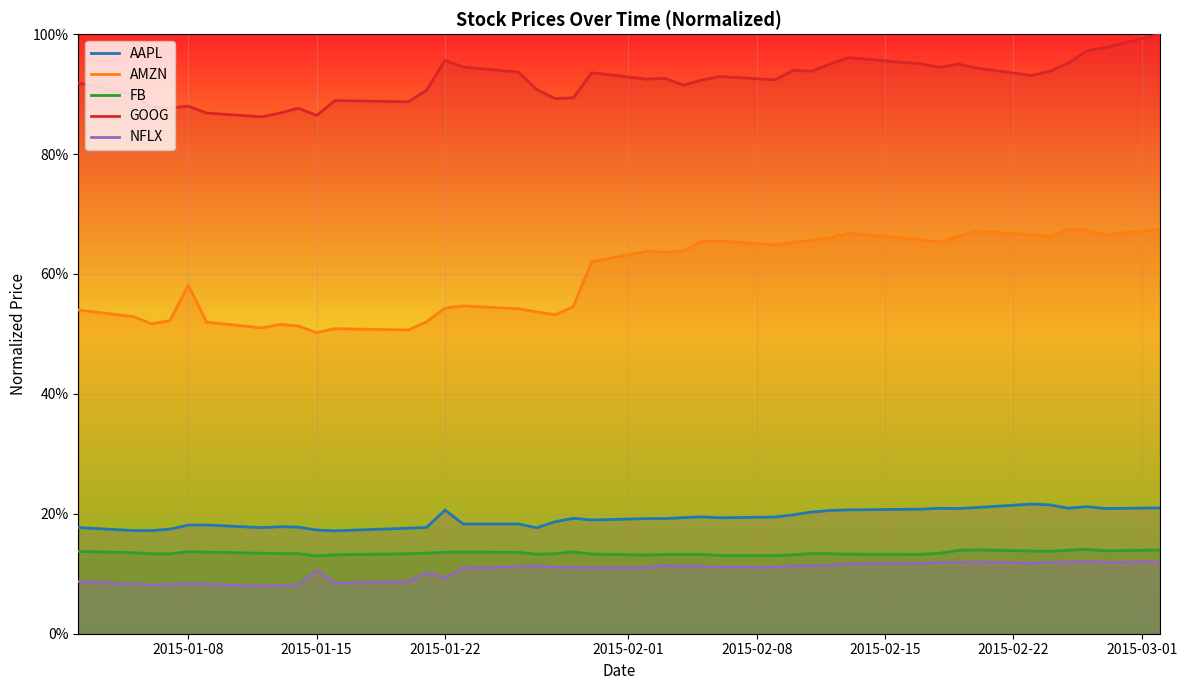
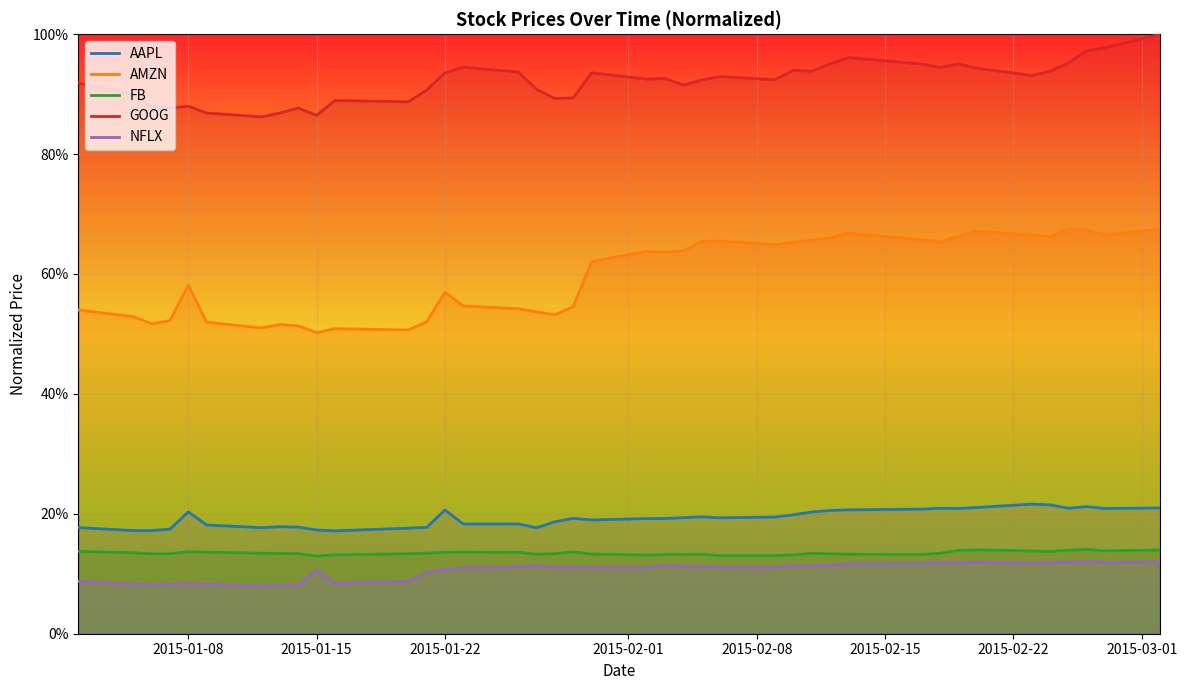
AAPL, 2015-01-08: 18% -> 20%
AMZN, 2015-01-22: 54% -> 57%
GOOG, 2015-01-22: 96% -> 94%
NFLX, 2015-01-22: 9% -> 11%
